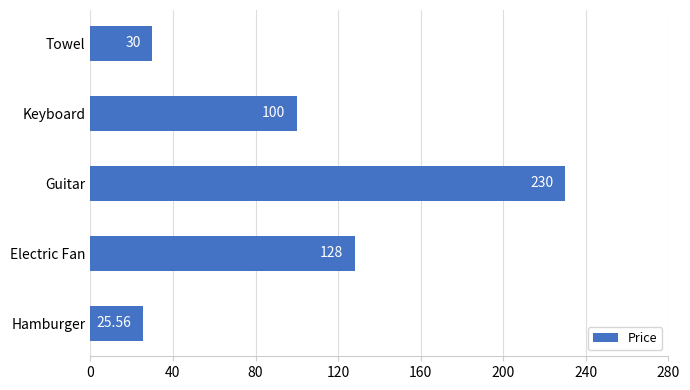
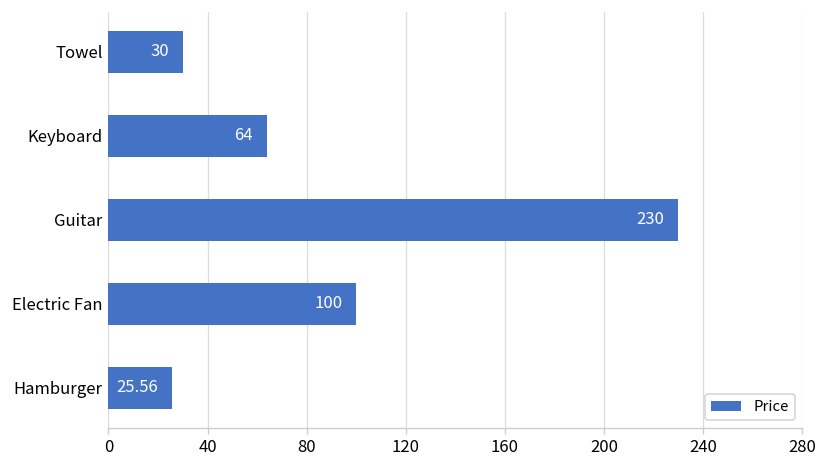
Keyboard: 100 -> 64
Electric Fan: 128 -> 100
